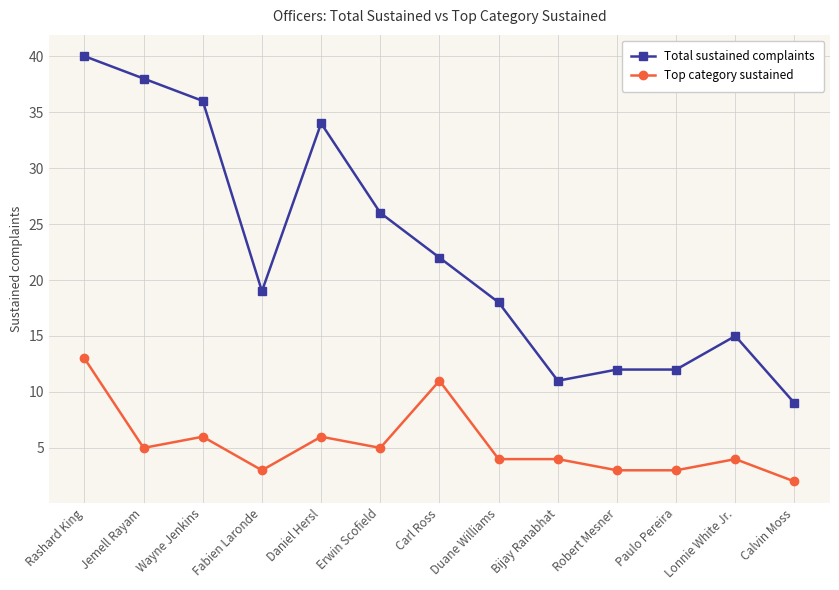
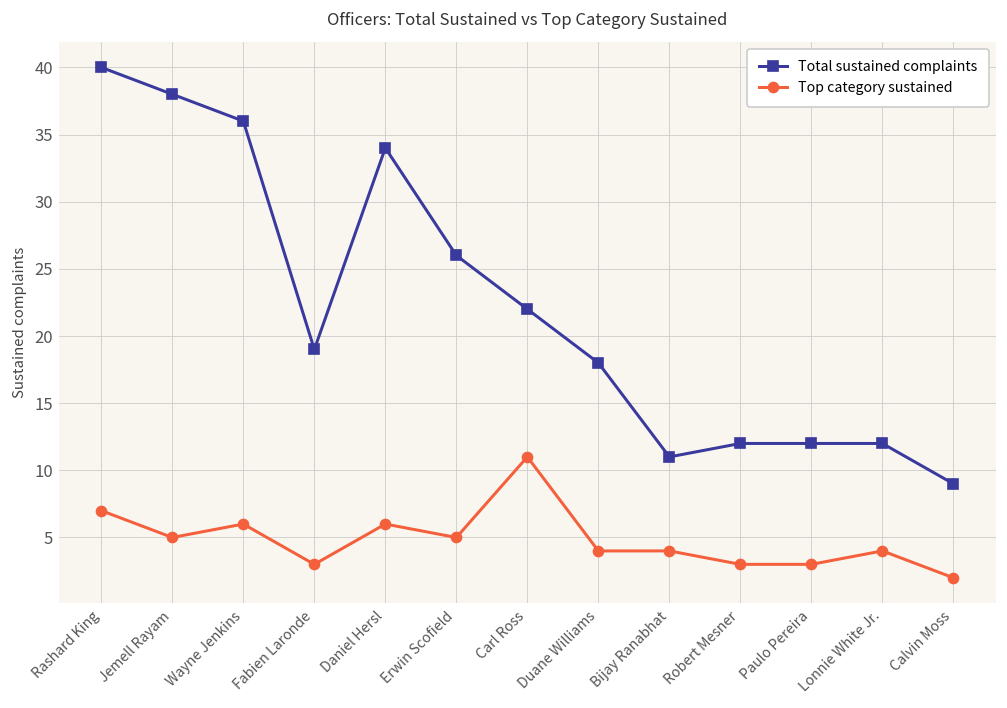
Top category sustained, Rashard King: 13 -> 7
Total sustained complaints, Lonnie White Jr.: 15 -> 12
